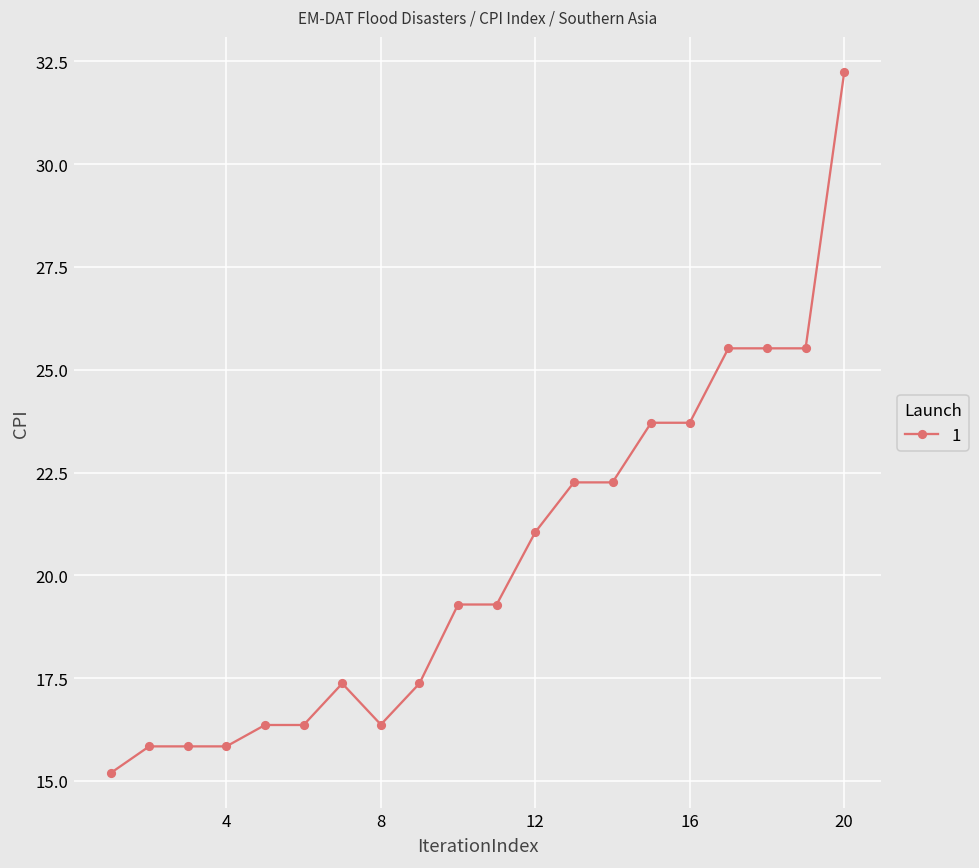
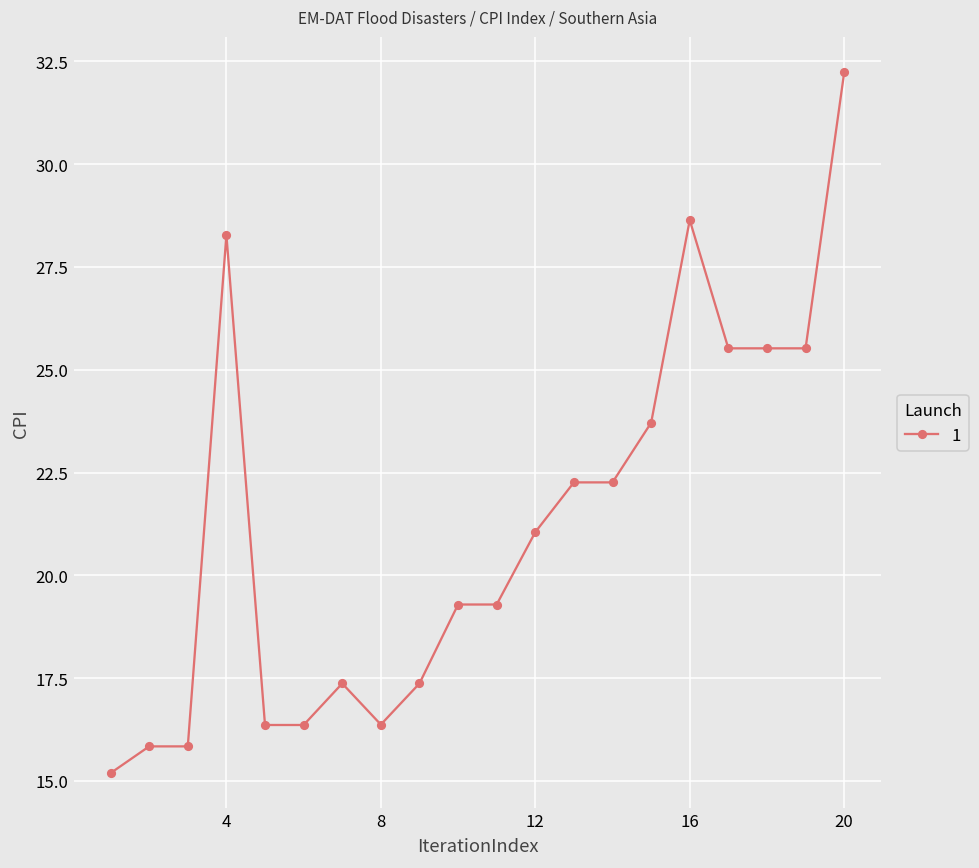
4: 15.8 -> 28.3
16: 23.7 -> 28.6
